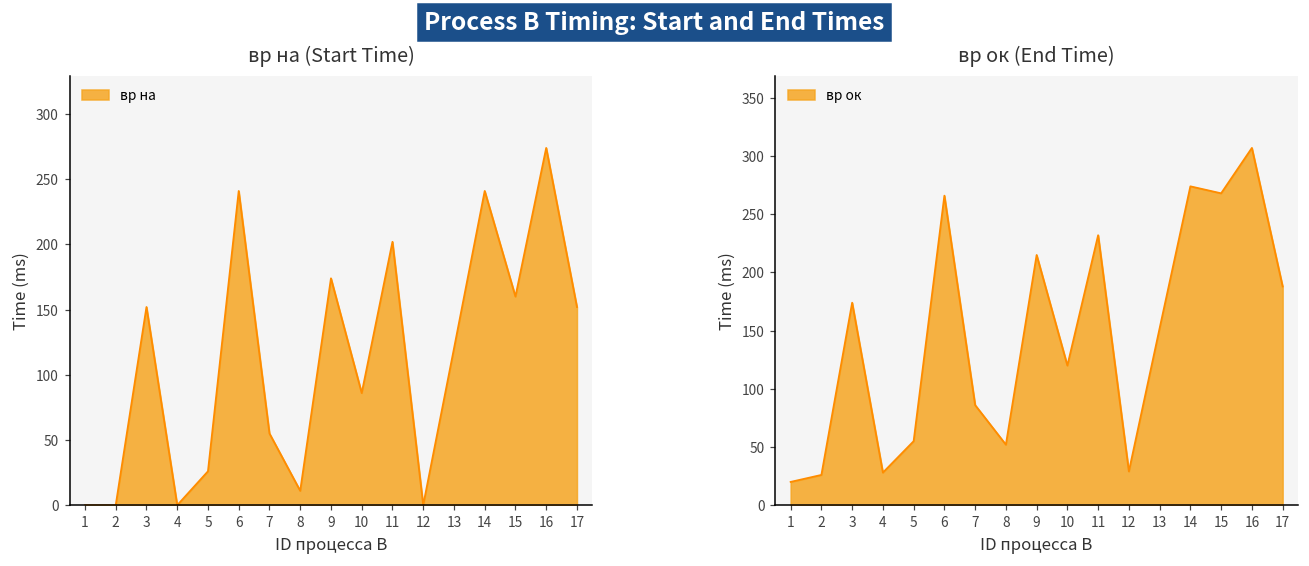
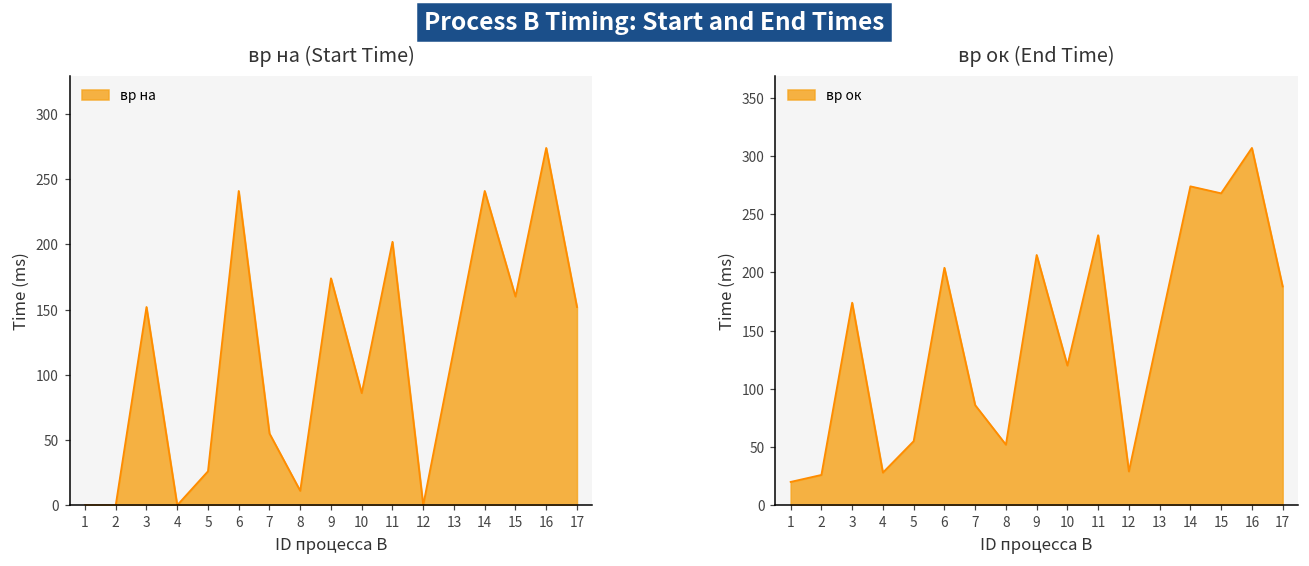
вр ок (End Time), 6: 266 -> 204
